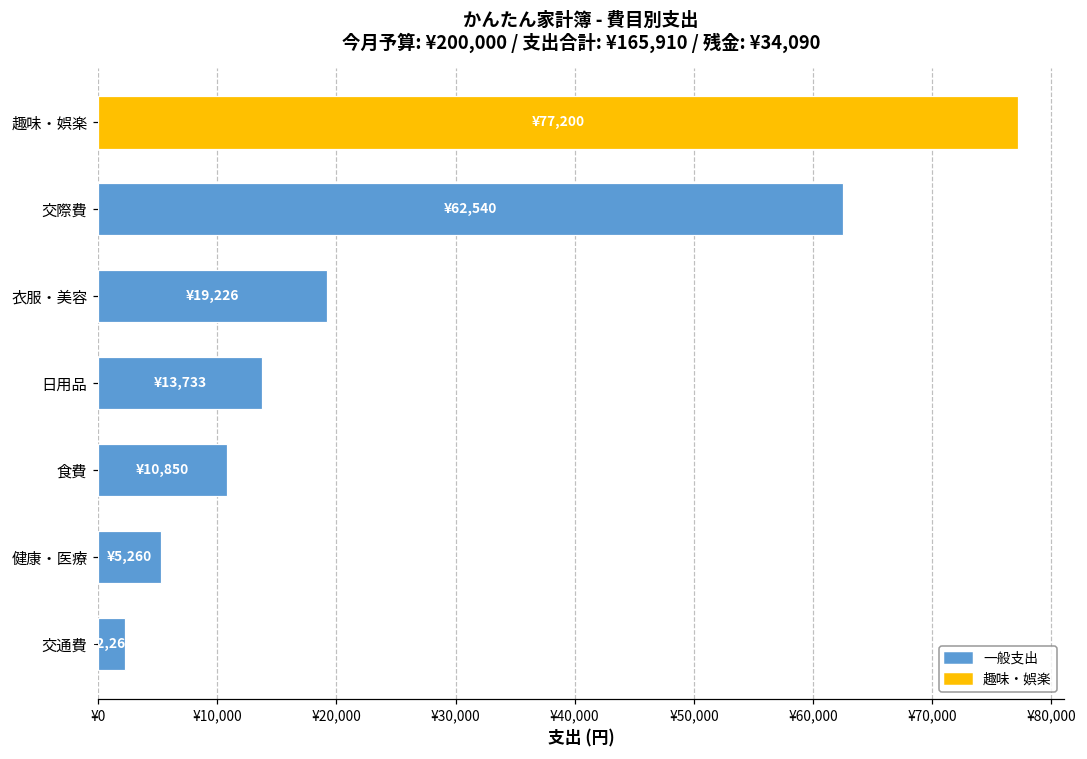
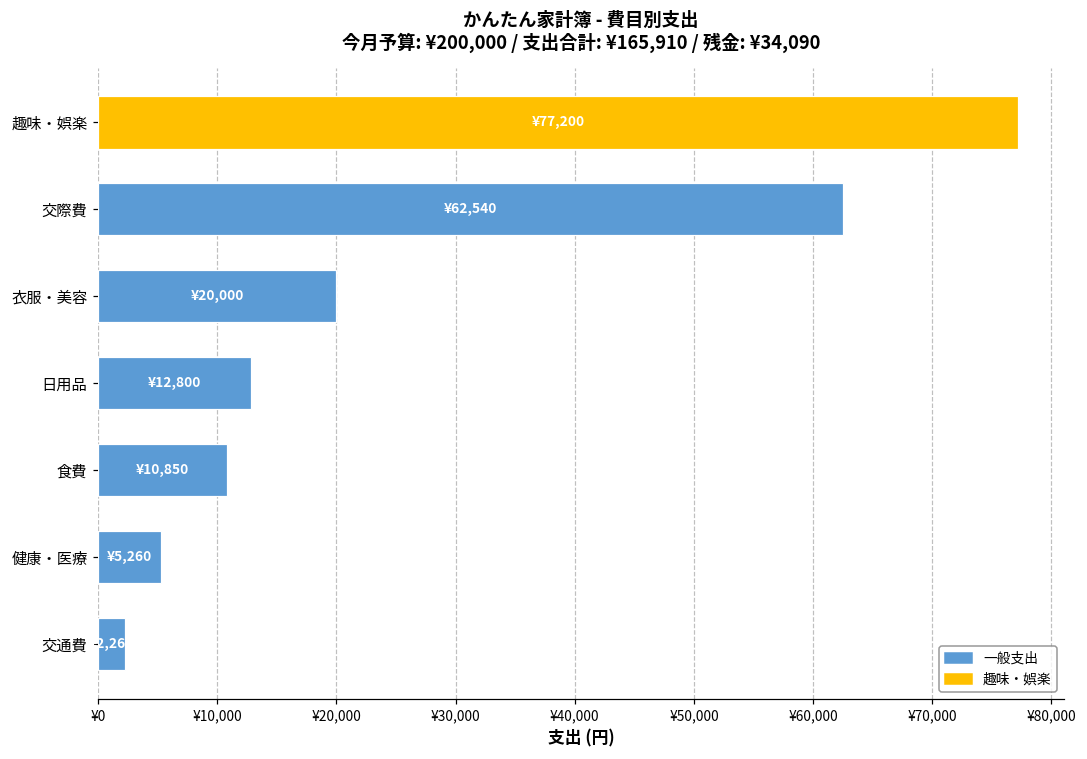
衣服・美容: ¥19,226 -> ¥20,000
日用品: ¥13,733 -> ¥12,800
